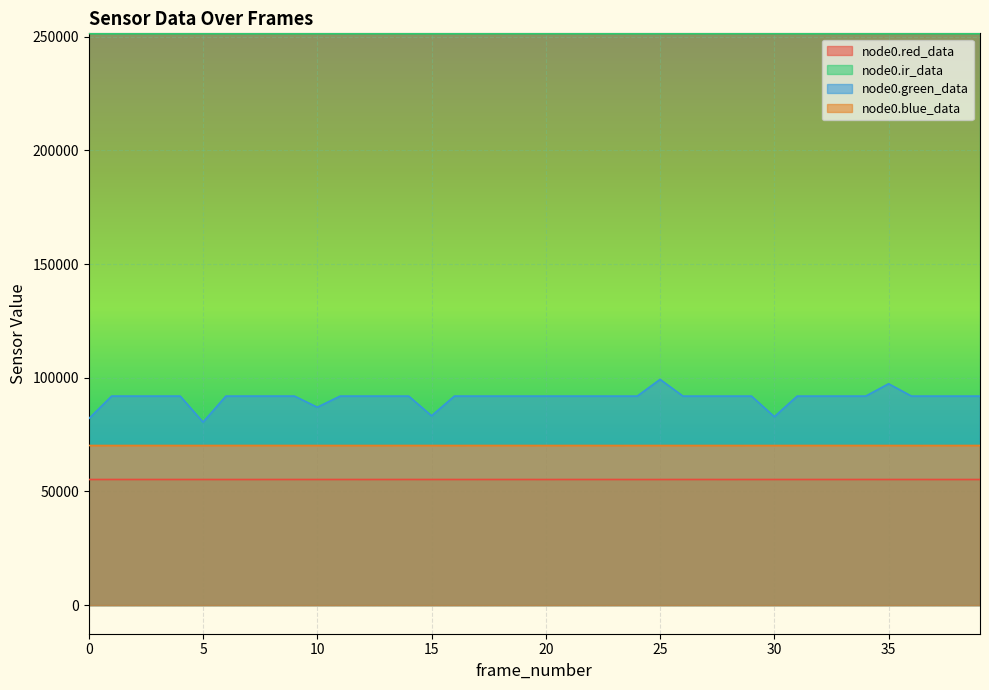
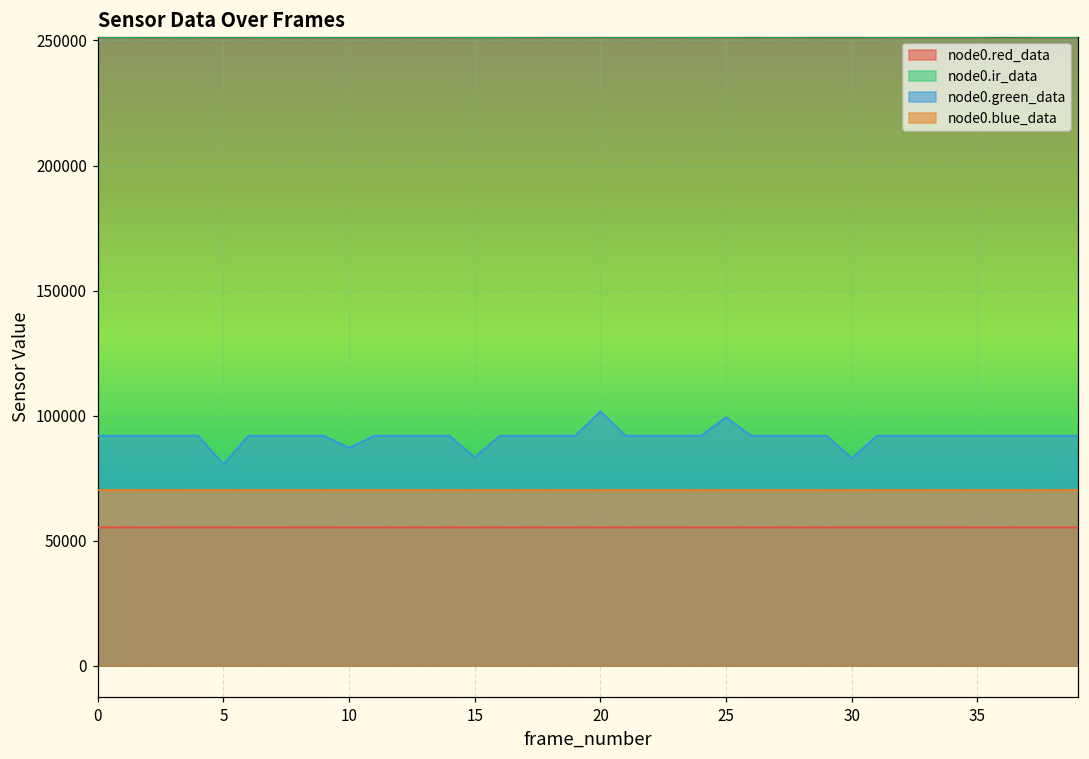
node0.green_data, 0: 82000 -> 92000
node0.green_data, 20: 92000 -> 102000
node0.green_data, 35: 97000 -> 92000
